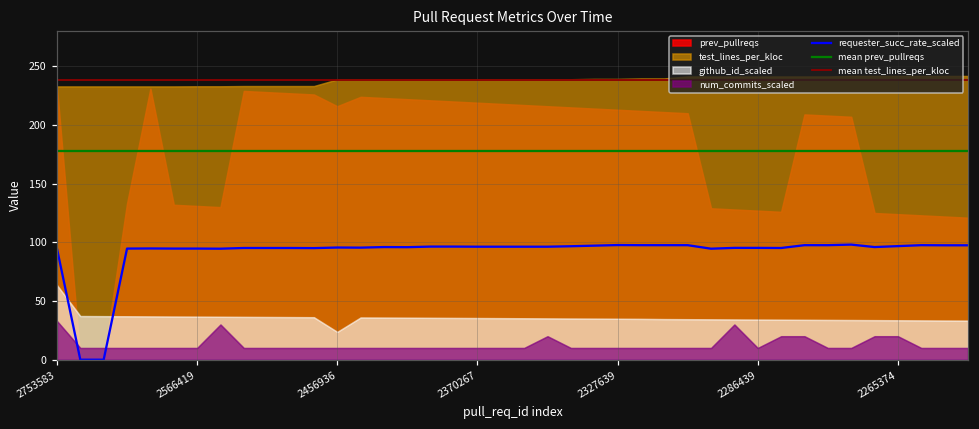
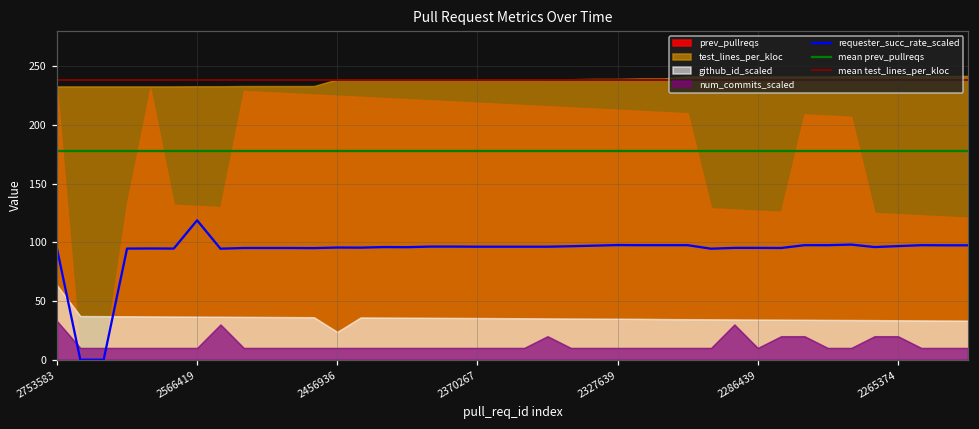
requester_succ_rate_scaled, 2566419: 95 -> 119
prev_pullreqs, 2456936: 216 -> 225
